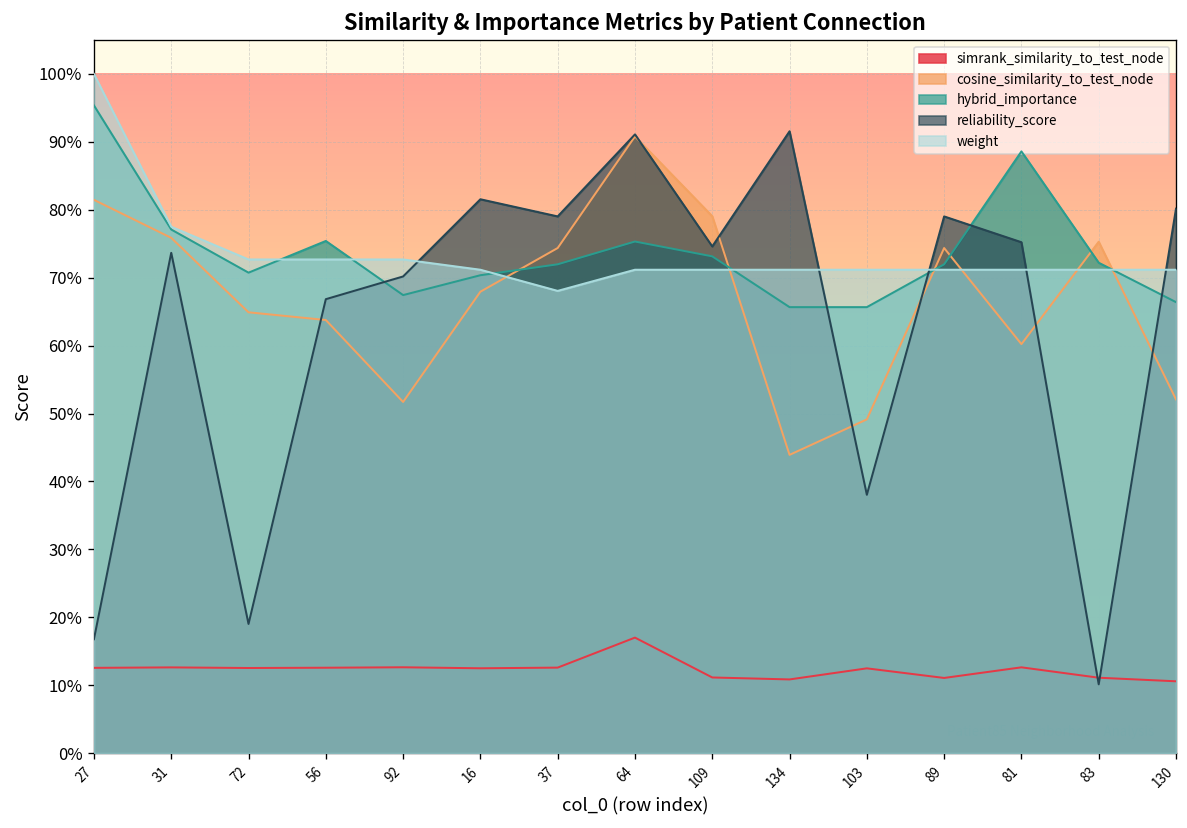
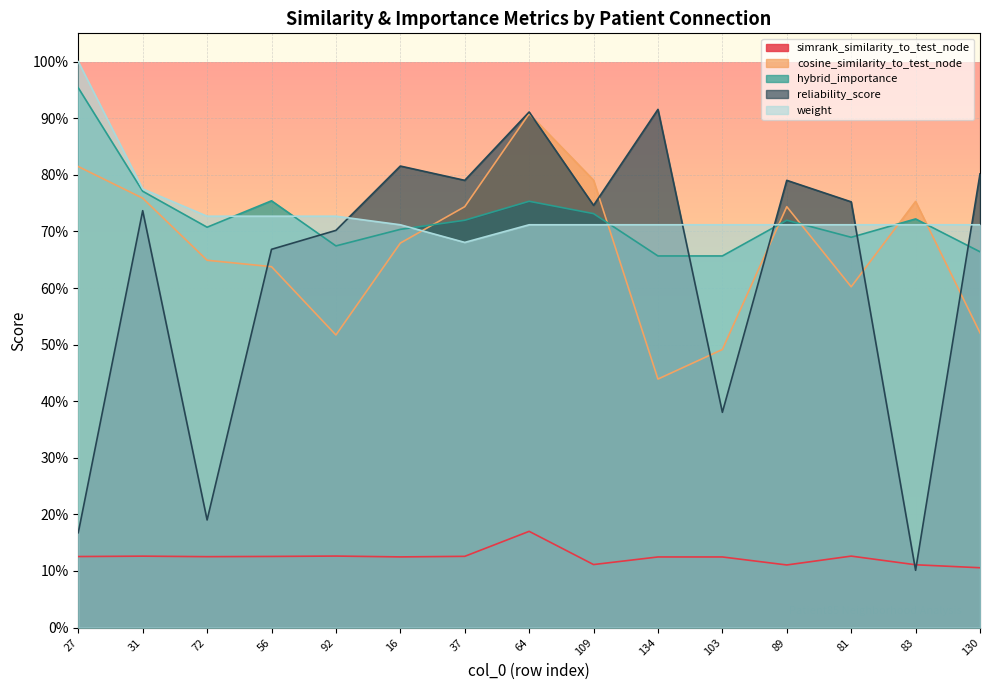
simrank_similarity_to_test_node, 134: 11% -> 12%
hybrid_importance, 81: 89% -> 69%
